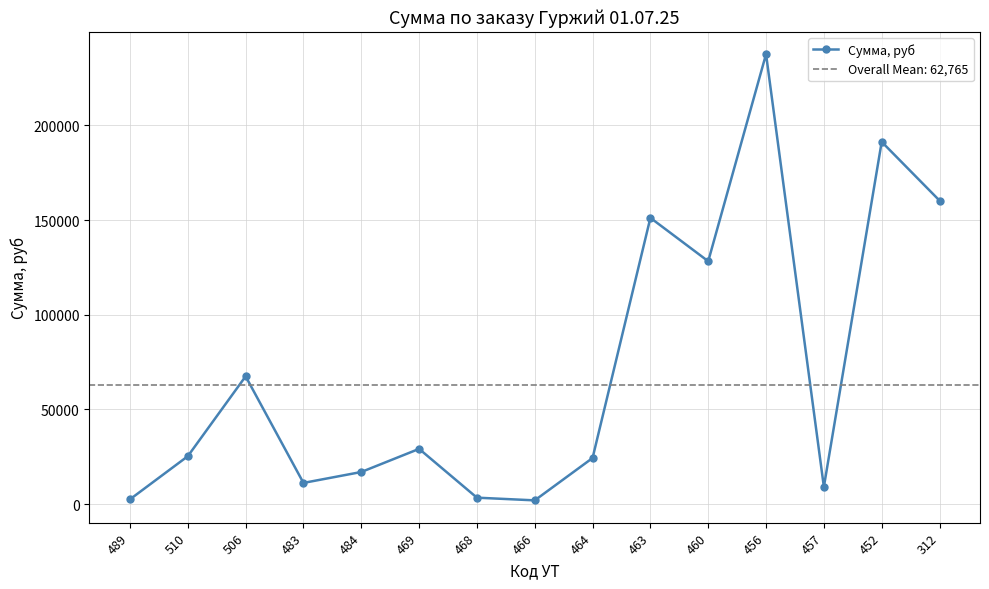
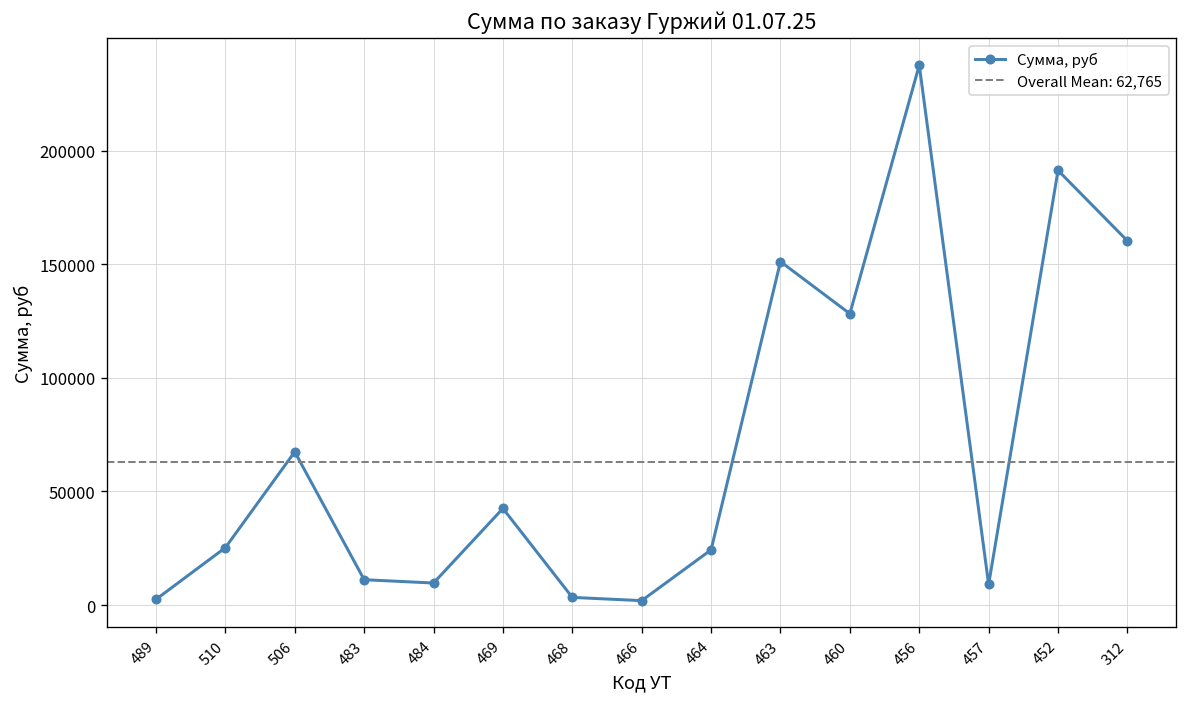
484: 17000 -> 10000
469: 29000 -> 42000
